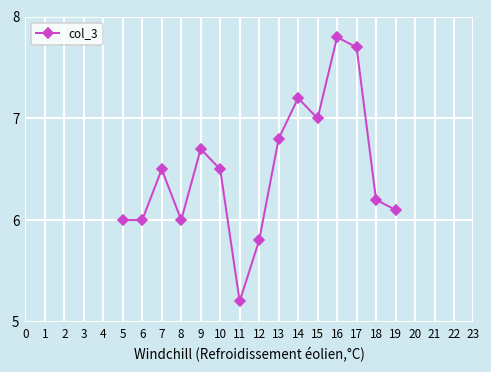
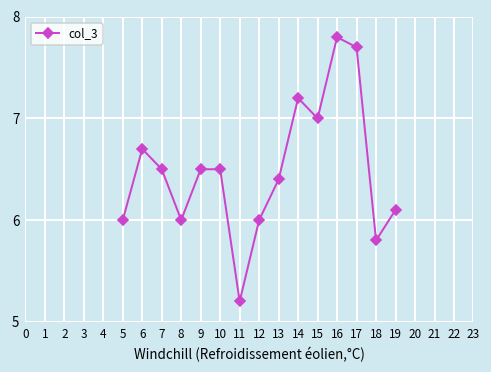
6: 6.0 -> 6.7
9: 6.7 -> 6.5
12: 5.8 -> 6.0
13: 6.8 -> 6.4
18: 6.2 -> 5.8
